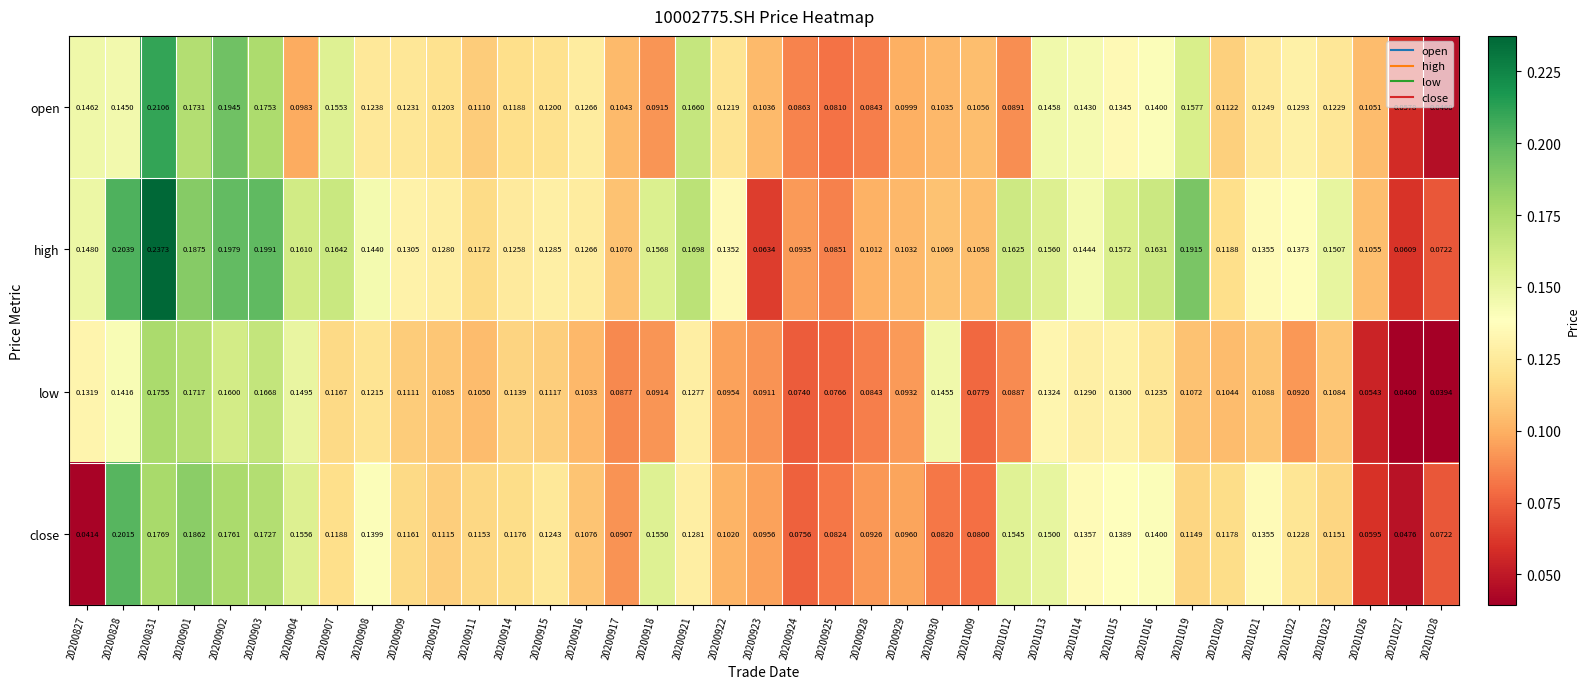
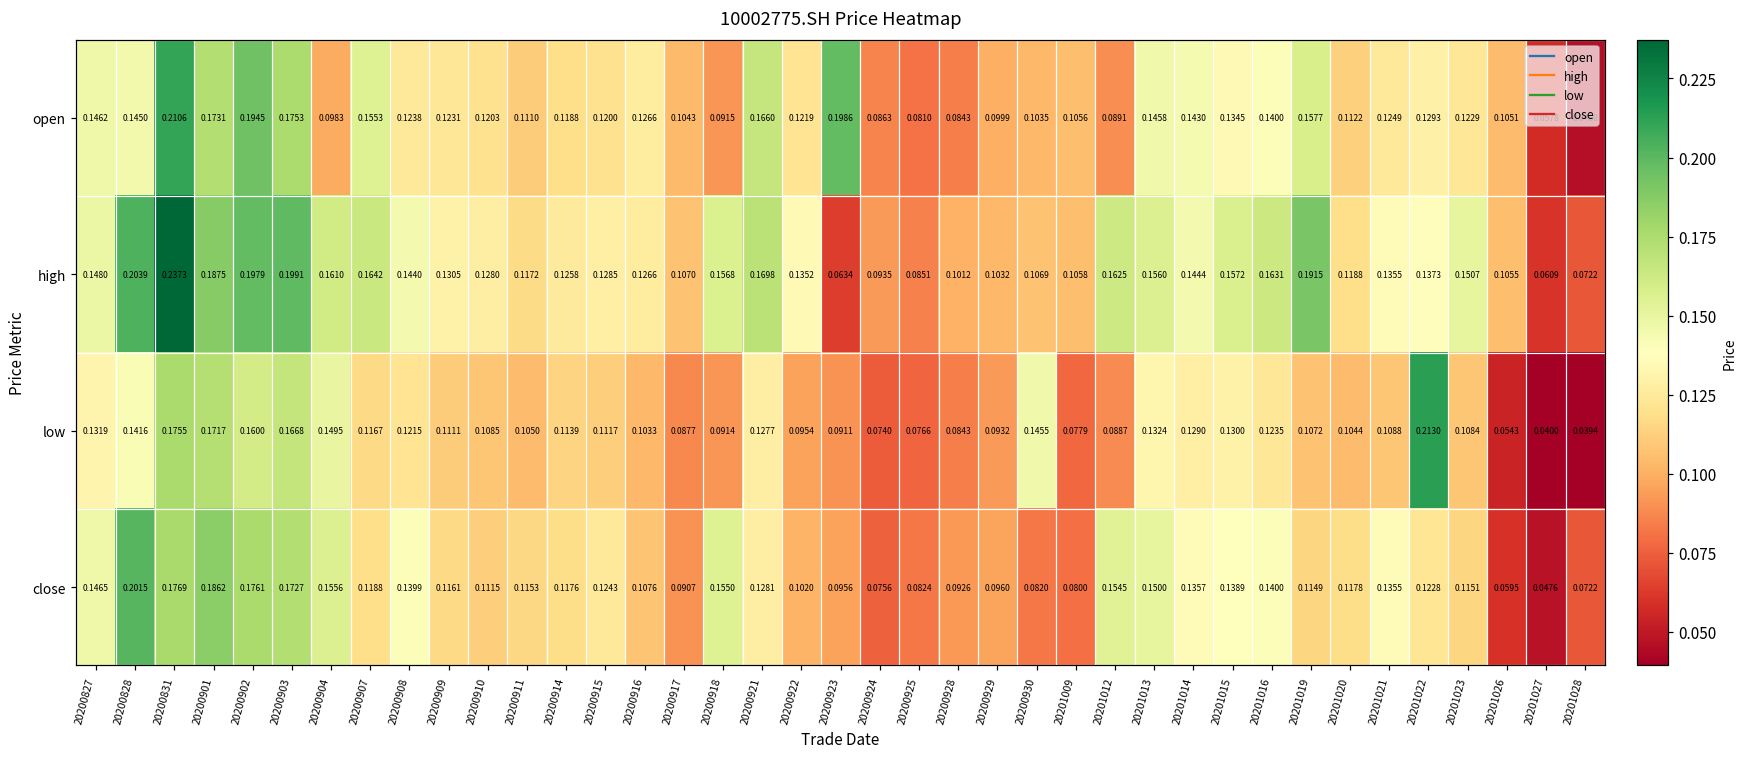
open, 20200923: 0.1036 -> 0.1986
low, 20201022: 0.0920 -> 0.2130
close, 20200827: 0.0414 -> 0.1465
